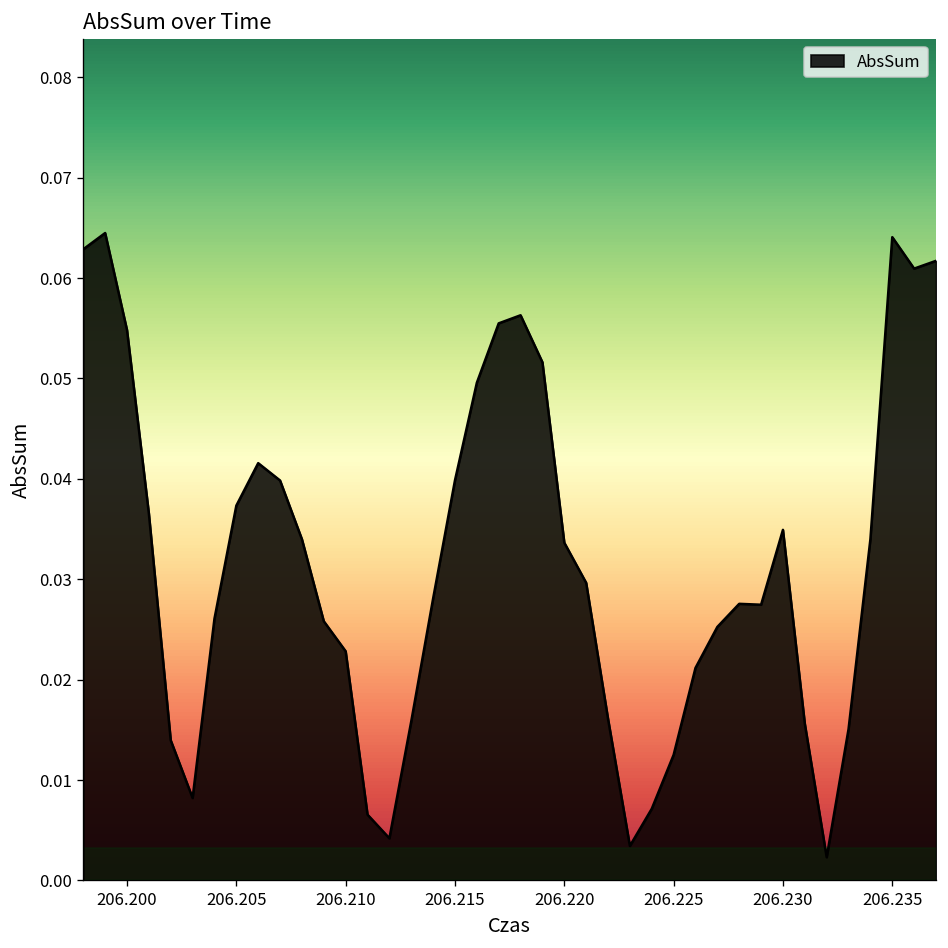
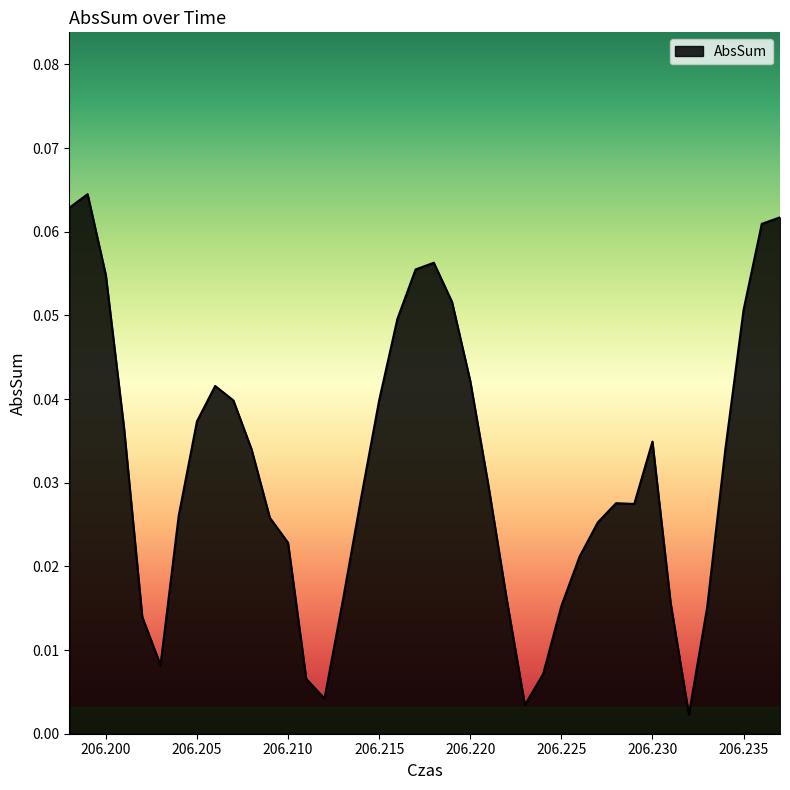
206.220: 0.034 -> 0.042
206.225: 0.013 -> 0.015
206.235: 0.064 -> 0.051
